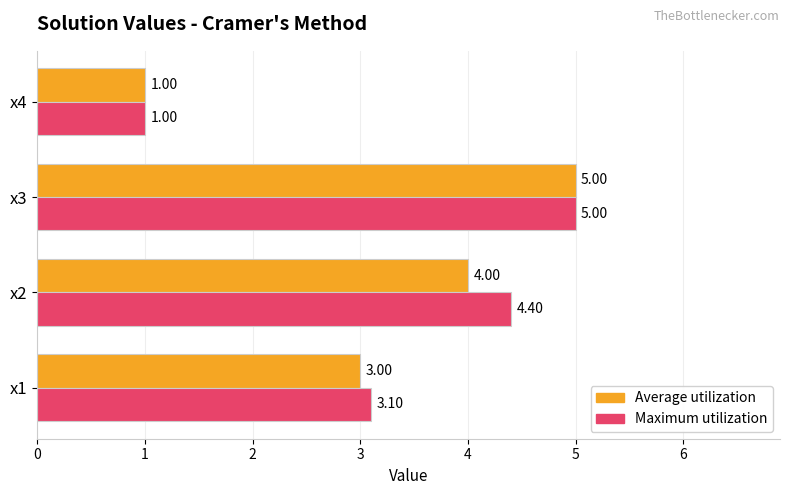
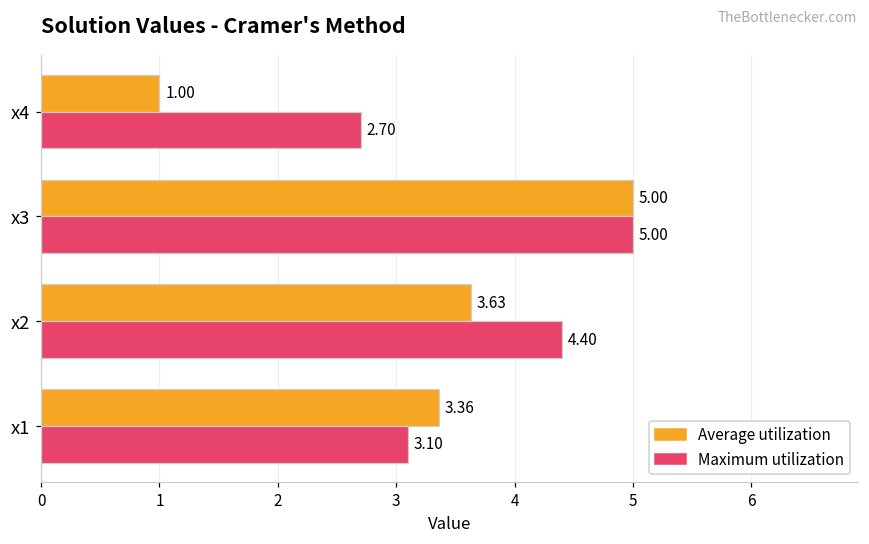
Maximum utilization, x4: 1.00 -> 2.70
Average utilization, x2: 4.00 -> 3.63
Average utilization, x1: 3.00 -> 3.36
